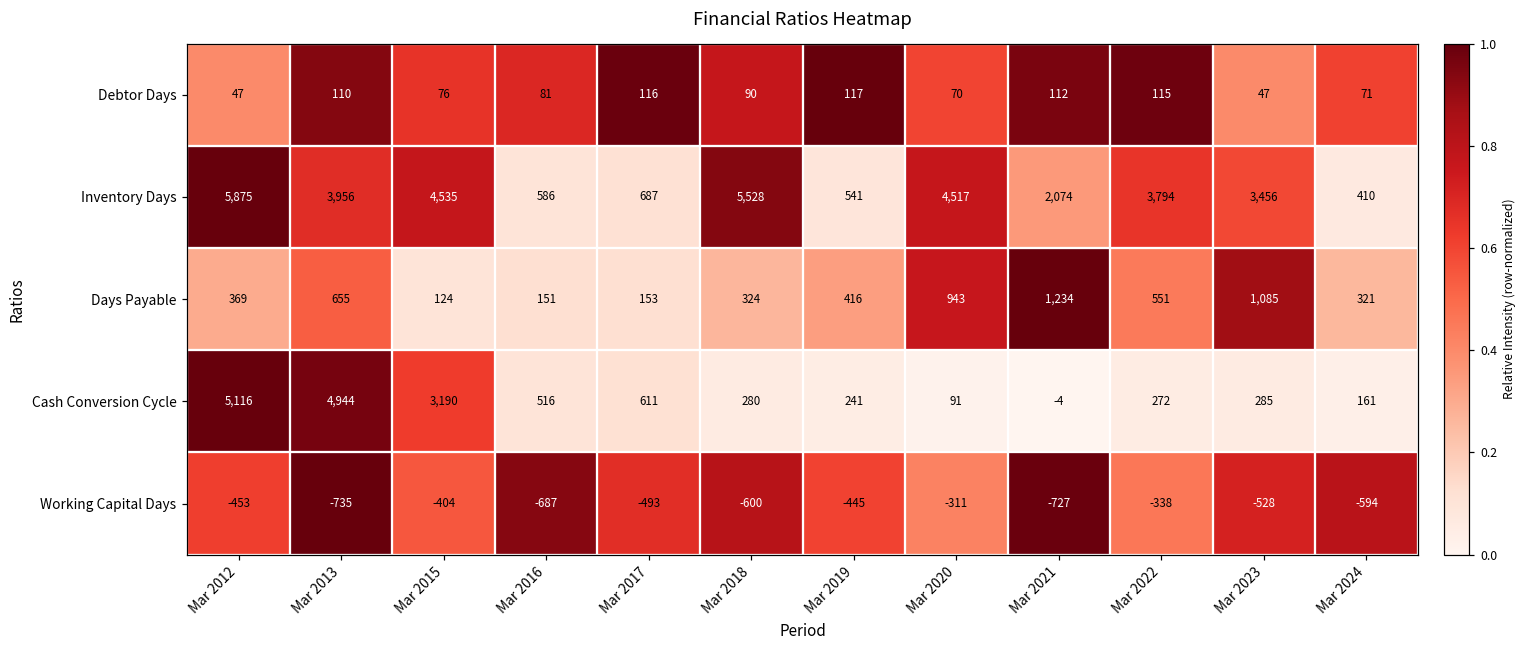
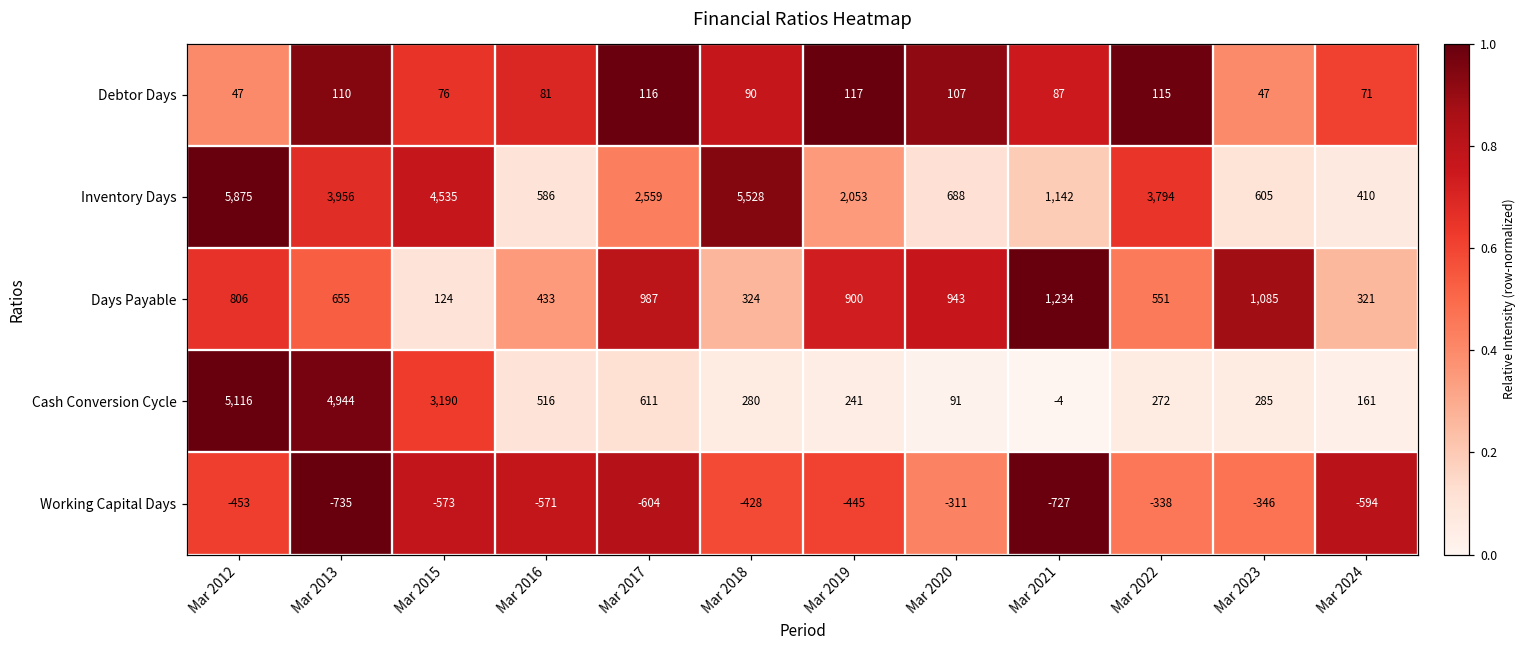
Debtor Days, Mar 2020: 70 -> 107
Debtor Days, Mar 2021: 112 -> 87
Inventory Days, Mar 2017: 687 -> 2,559
Inventory Days, Mar 2019: 541 -> 2,053
Inventory Days, Mar 2020: 4,517 -> 688
Inventory Days, Mar 2021: 2,074 -> 1,142
Inventory Days, Mar 2023: 3,456 -> 605
Days Payable, Mar 2012: 369 -> 806
Days Payable, Mar 2016: 151 -> 433
Days Payable, Mar 2017: 153 -> 987
Days Payable, Mar 2019: 416 -> 900
Working Capital Days, Mar 2015: -404 -> -573
Working Capital Days, Mar 2016: -687 -> -571
Working Capital Days, Mar 2017: -493 -> -604
Working Capital Days, Mar 2018: -600 -> -428
Working Capital Days, Mar 2023: -528 -> -346
